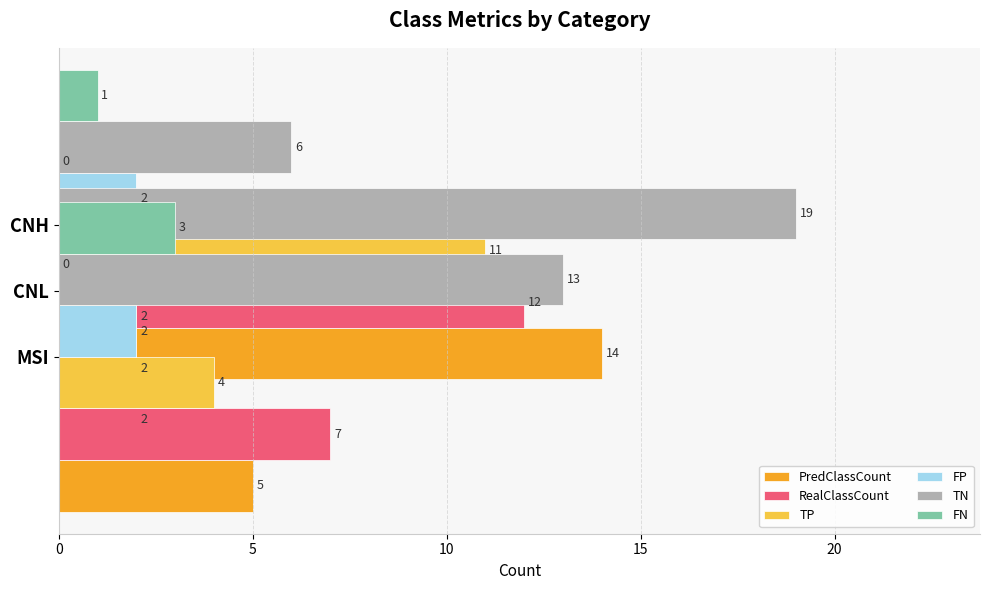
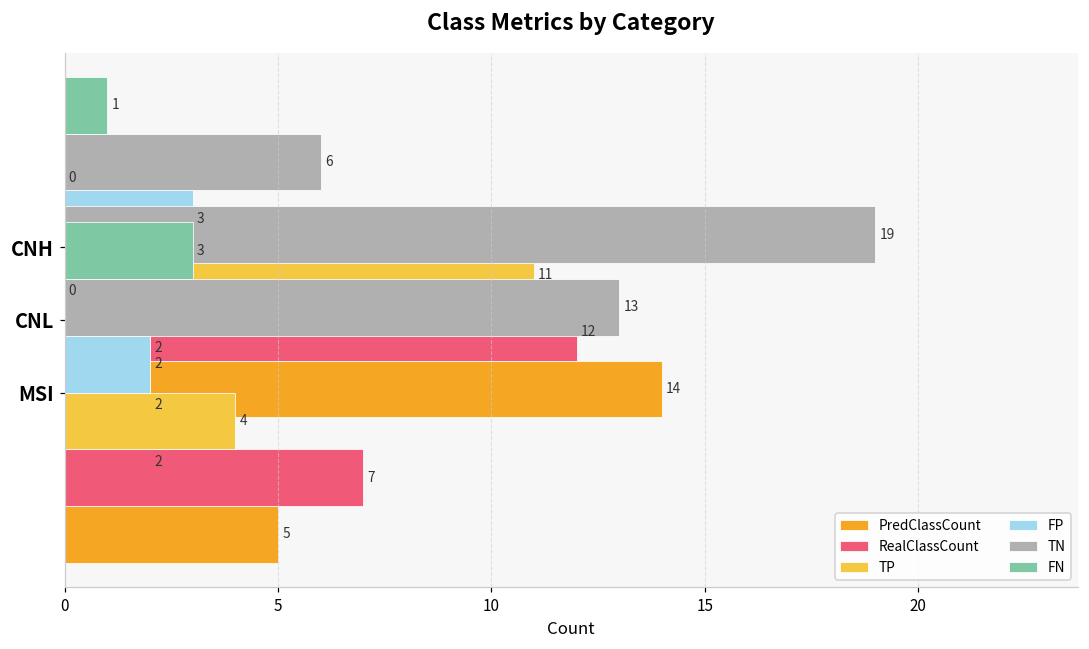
FP, CNH: 2 -> 3
